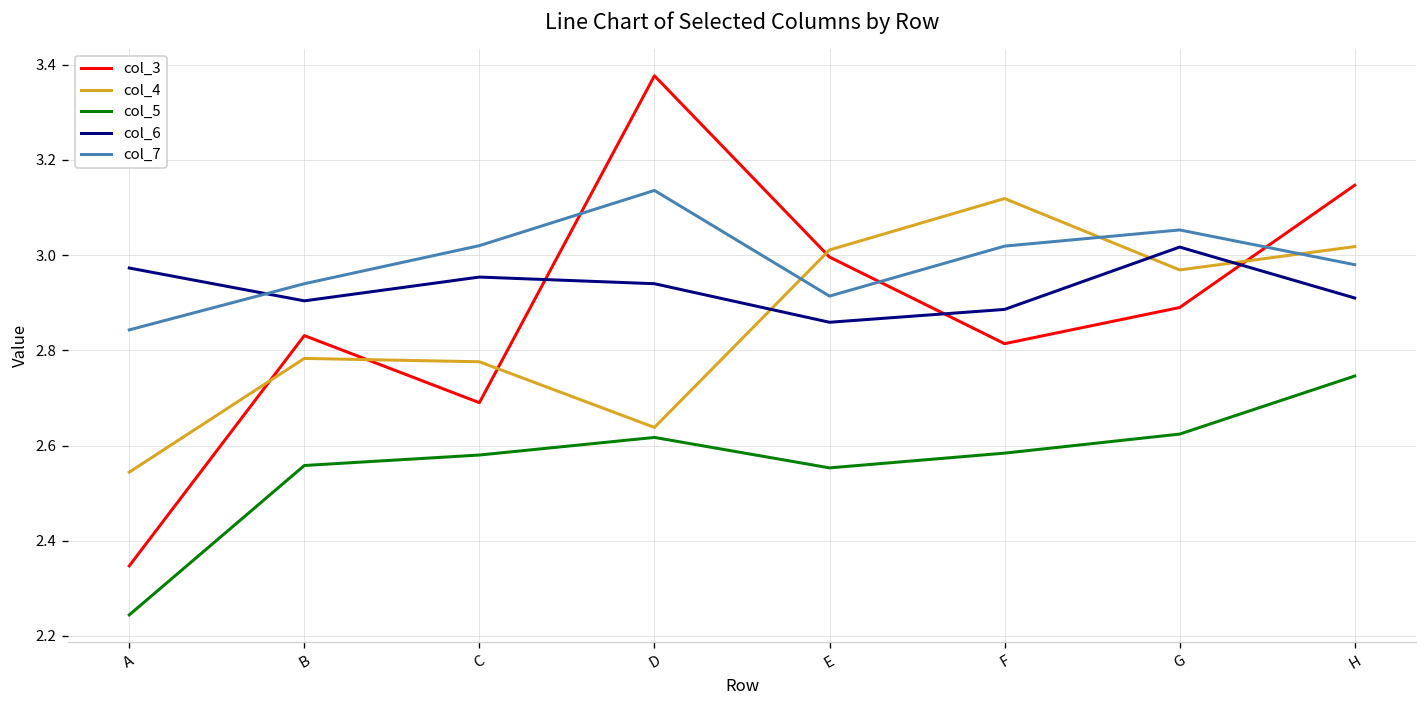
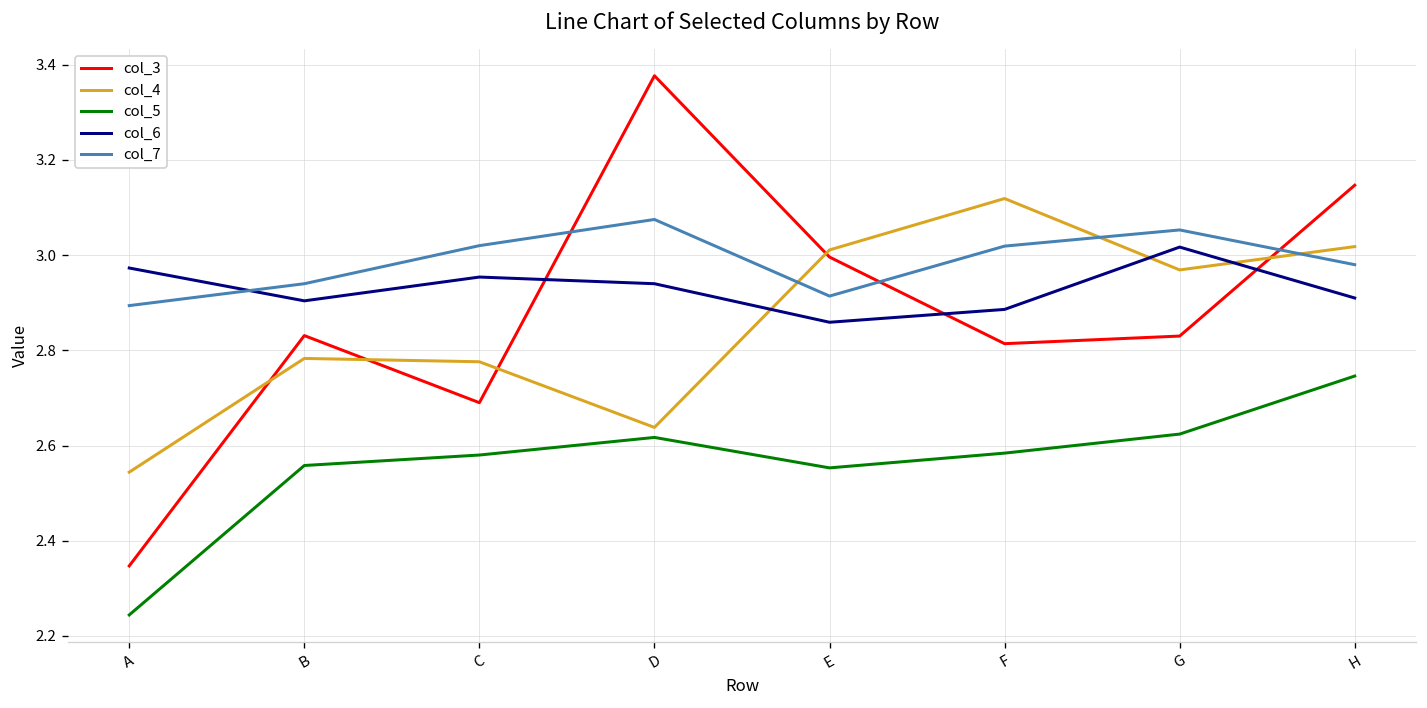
col_7, A: 2.84 -> 2.89
col_7, D: 3.14 -> 3.08
col_3, G: 2.89 -> 2.83
